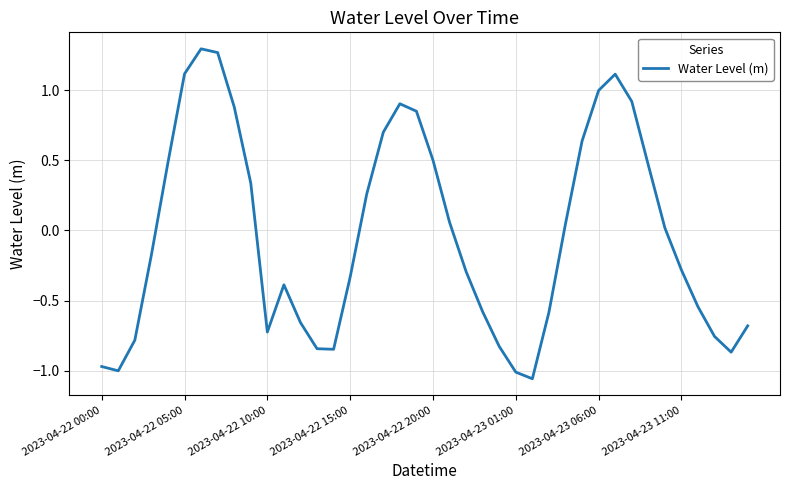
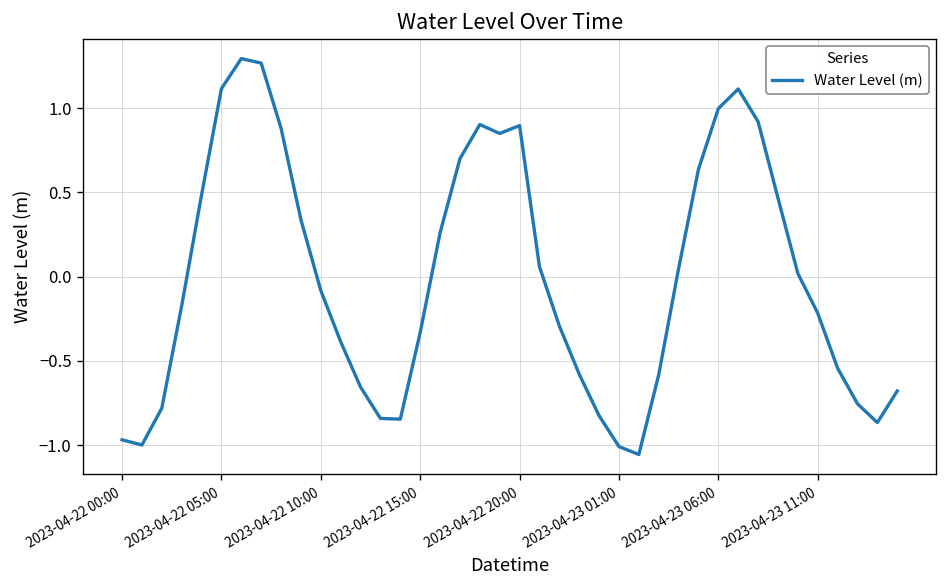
2023-04-22 10:00: -0.72 -> -0.08
2023-04-22 20:00: 0.50 -> 0.90
2023-04-23 11:00: -0.28 -> -0.22
